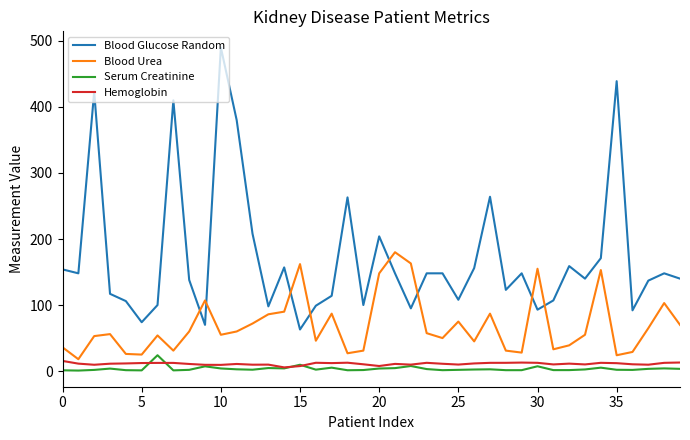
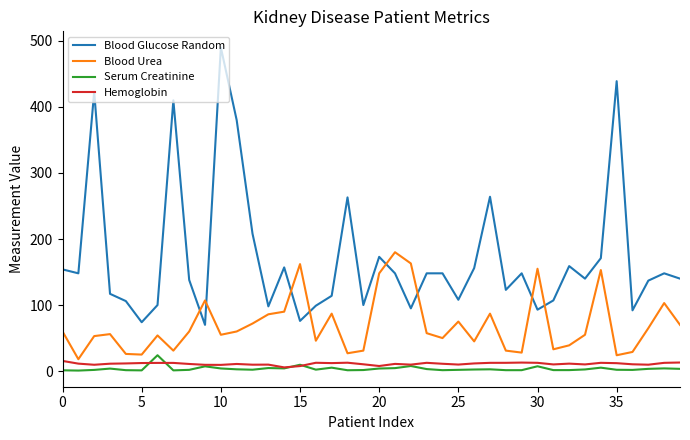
Blood Urea, 0: 40 -> 60
Blood Glucose Random, 15: 60 -> 80
Blood Glucose Random, 20: 200 -> 170
